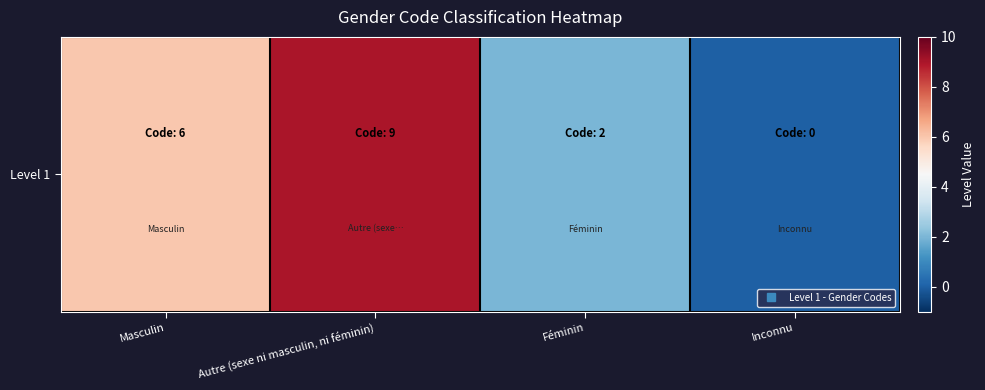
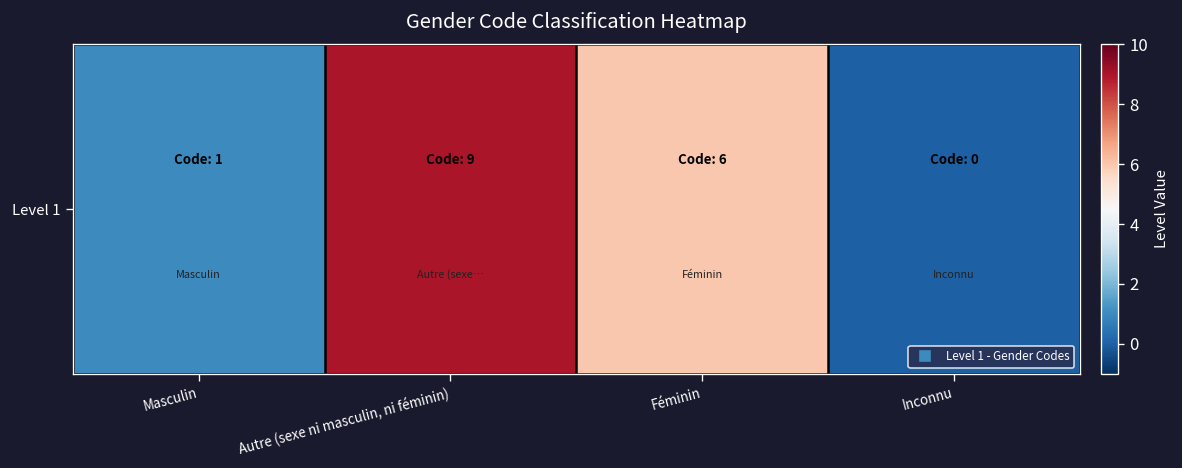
Level 1, Masculin: 6 -> 1
Level 1, Féminin: 2 -> 6
